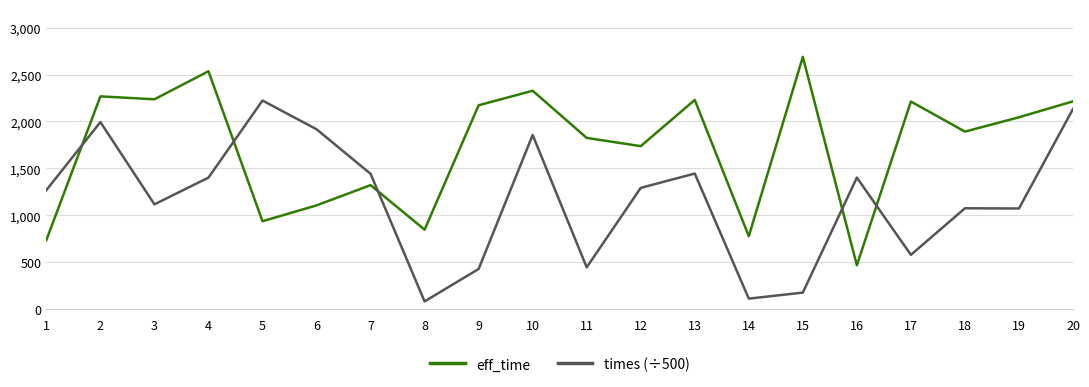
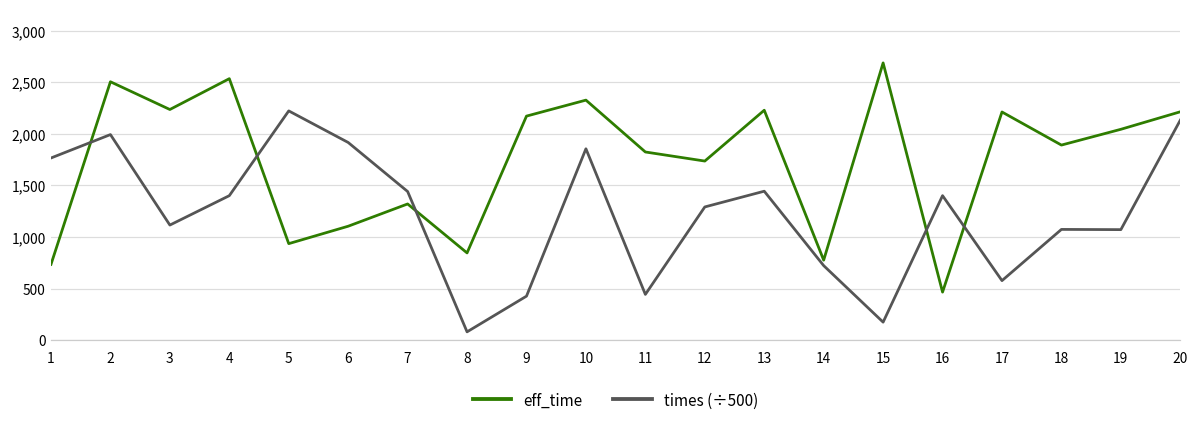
times (÷500), 1: 1,300 -> 1,800
eff_time, 2: 2,300 -> 2,500
times (÷500), 14: 100 -> 700
